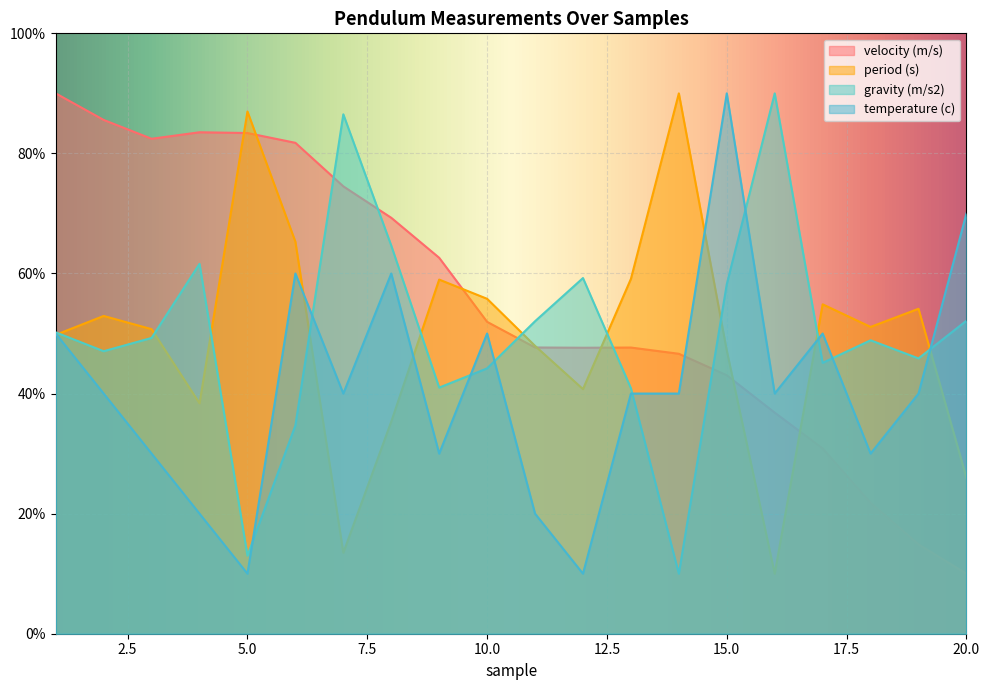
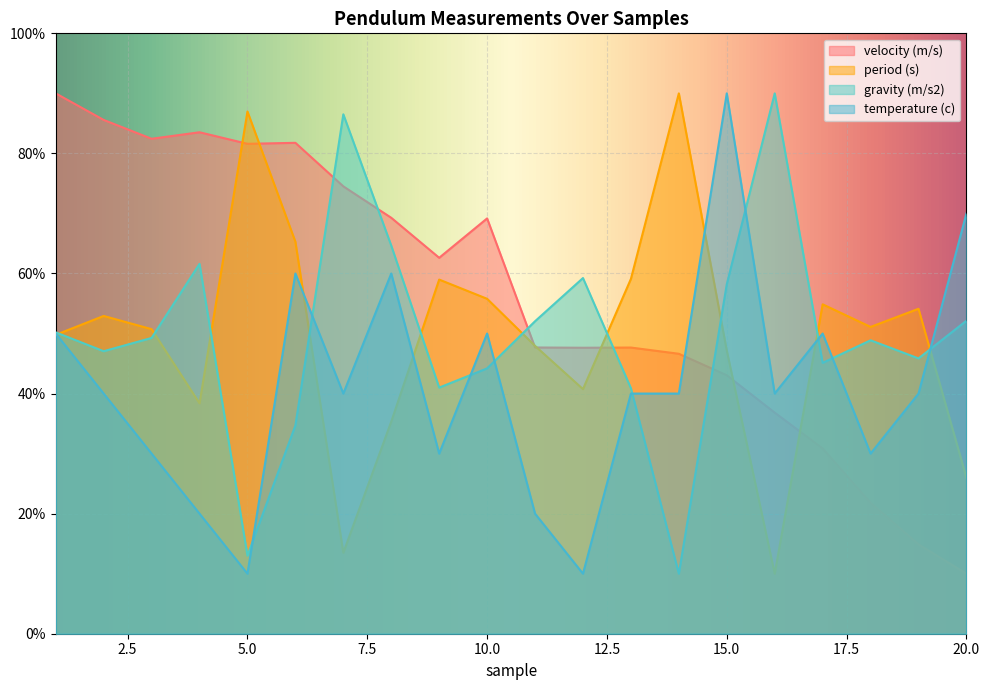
velocity (m/s), 5.0: 83% -> 82%
velocity (m/s), 10.0: 52% -> 69%
